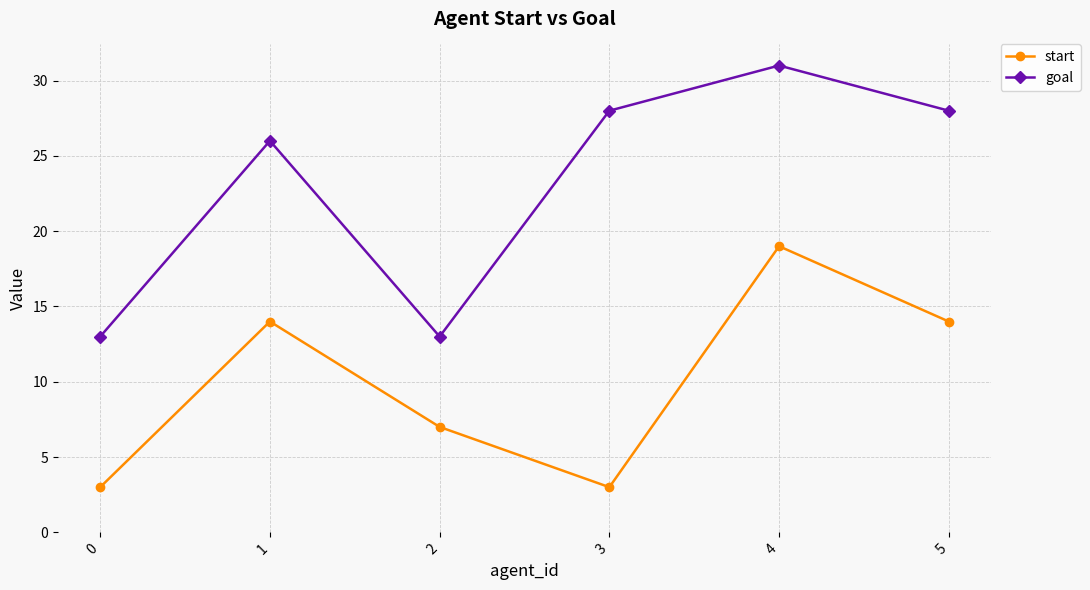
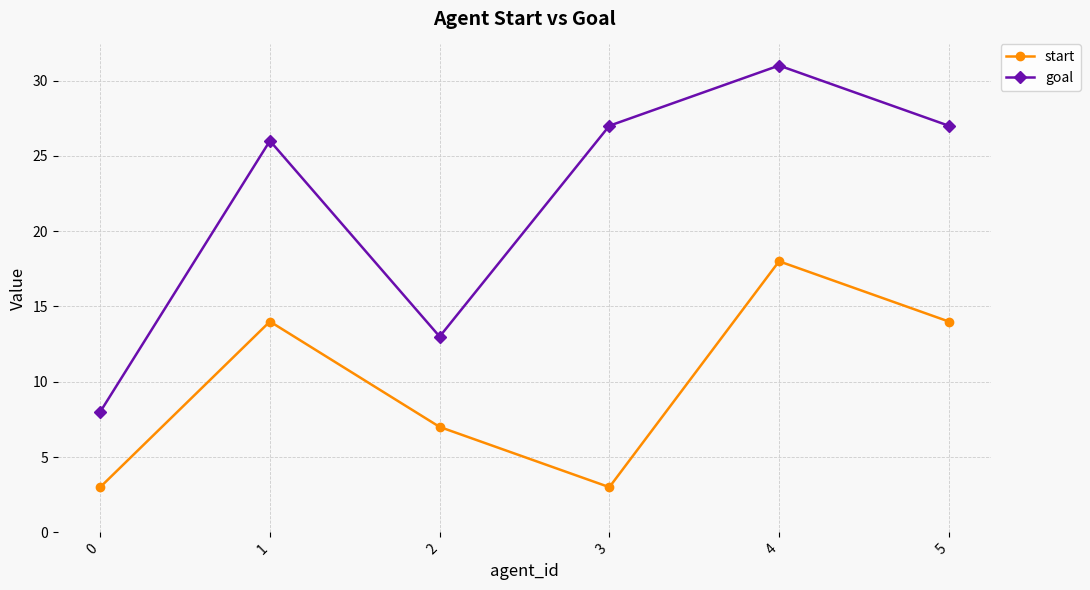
goal, 0: 13 -> 8
goal, 3: 28 -> 27
start, 4: 19 -> 18
goal, 5: 28 -> 27
